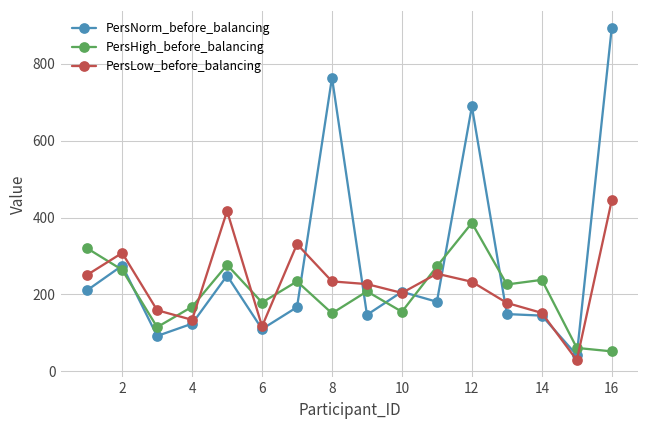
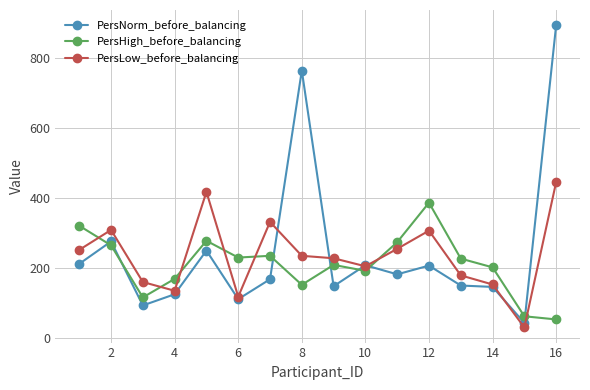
PersHigh_before_balancing, 6: 180 -> 230
PersHigh_before_balancing, 10: 160 -> 190
PersNorm_before_balancing, 12: 690 -> 210
PersLow_before_balancing, 12: 230 -> 310
PersHigh_before_balancing, 14: 240 -> 200
